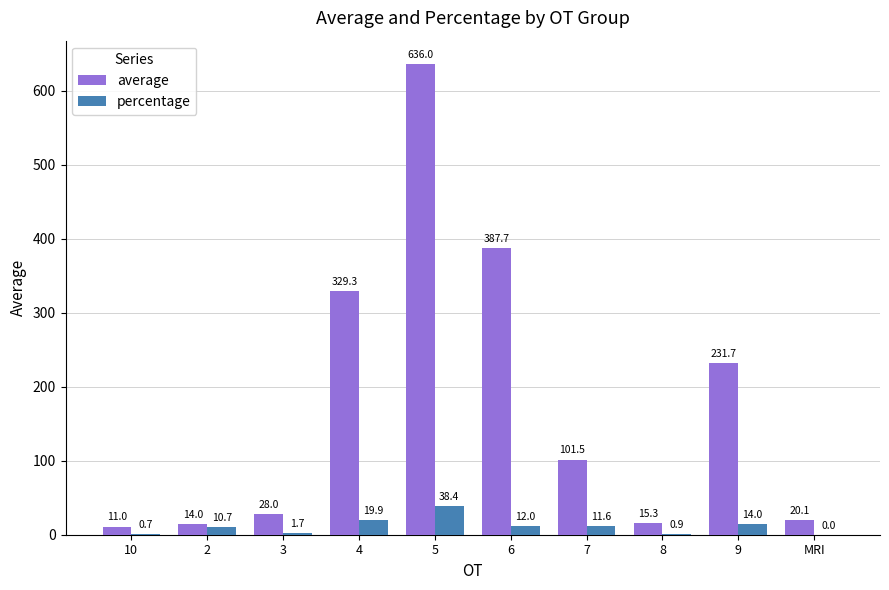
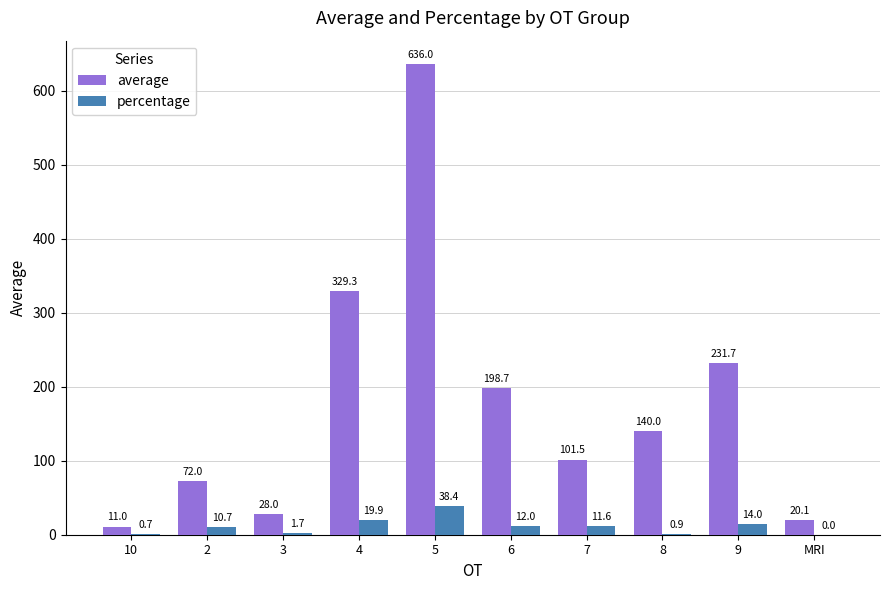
average, 2: 14.0 -> 72.0
average, 6: 387.7 -> 198.7
average, 8: 15.3 -> 140.0
